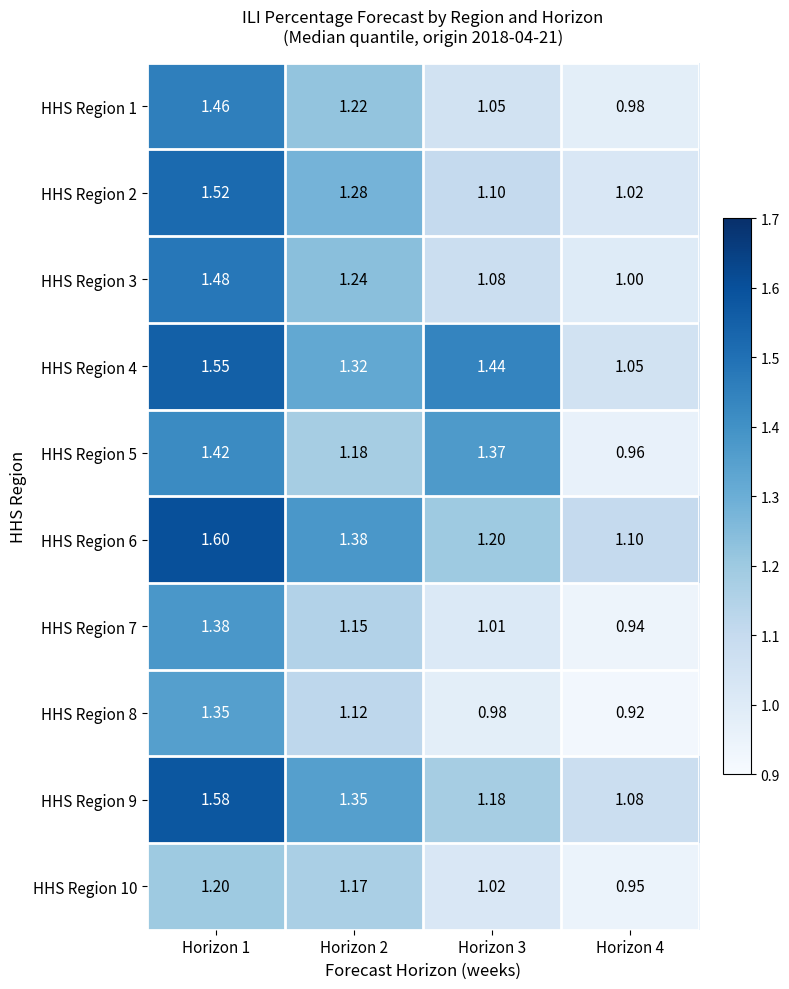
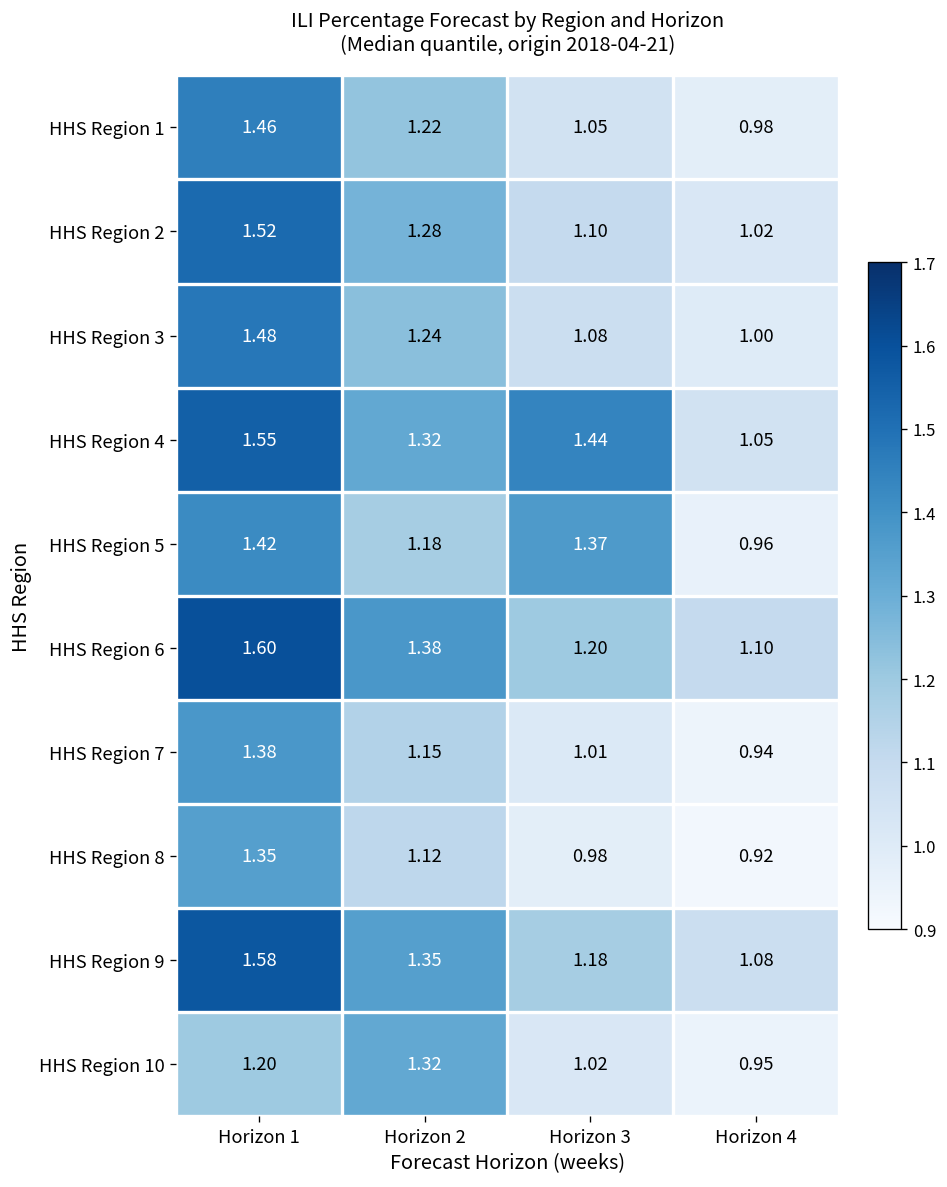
HHS Region 10, Horizon 2: 1.17 -> 1.32
